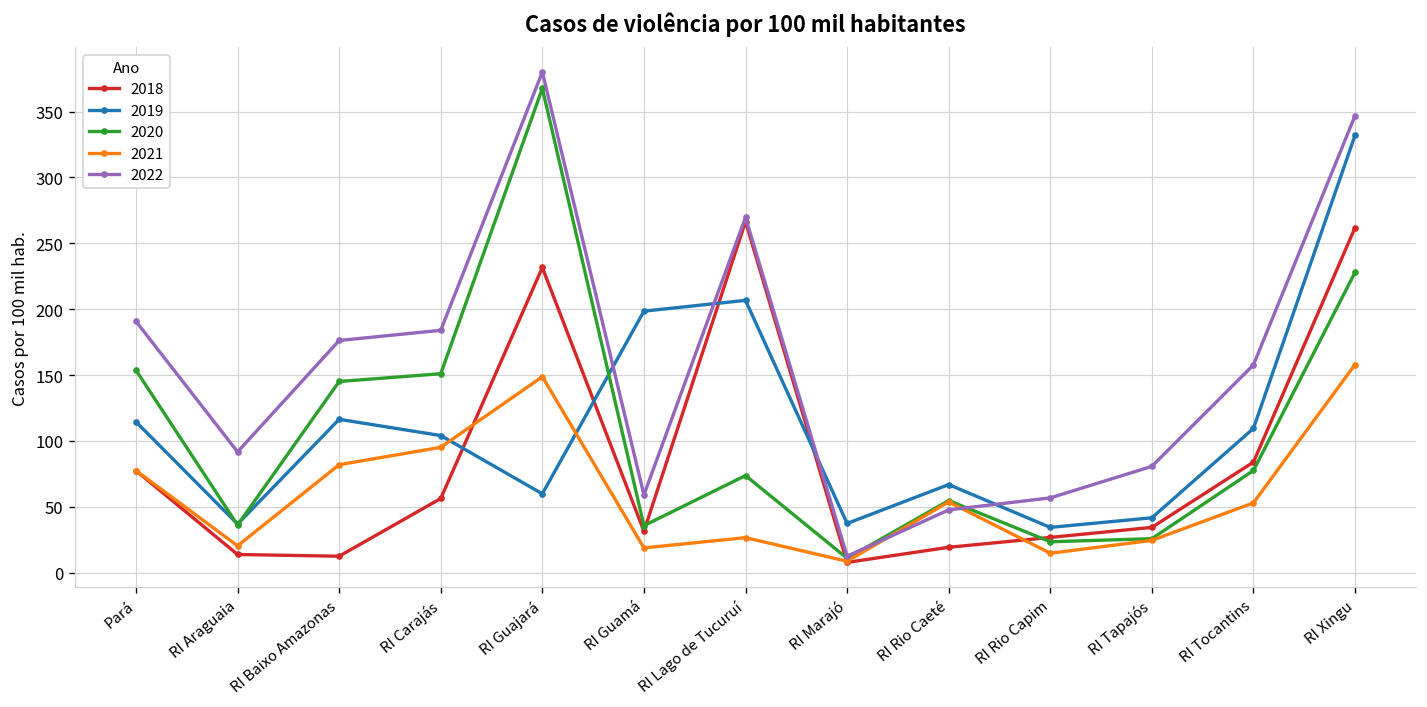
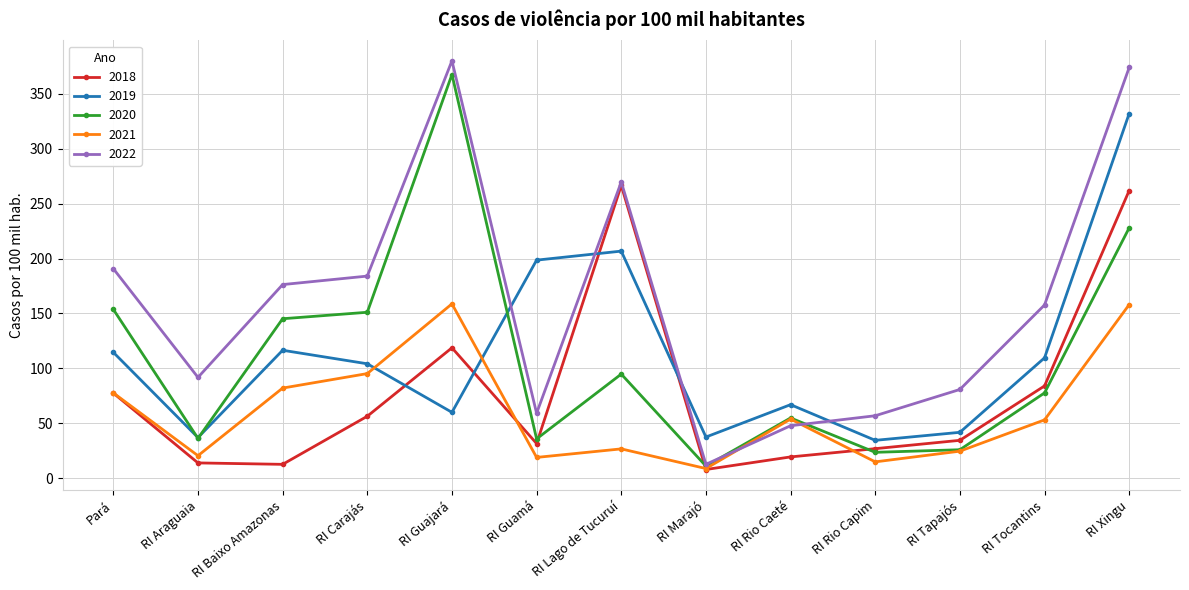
2018, RI Guajará: 232 -> 119
2021, RI Guajará: 149 -> 159
2020, RI Lago de Tucuruí: 74 -> 95
2022, RI Xingu: 347 -> 374
